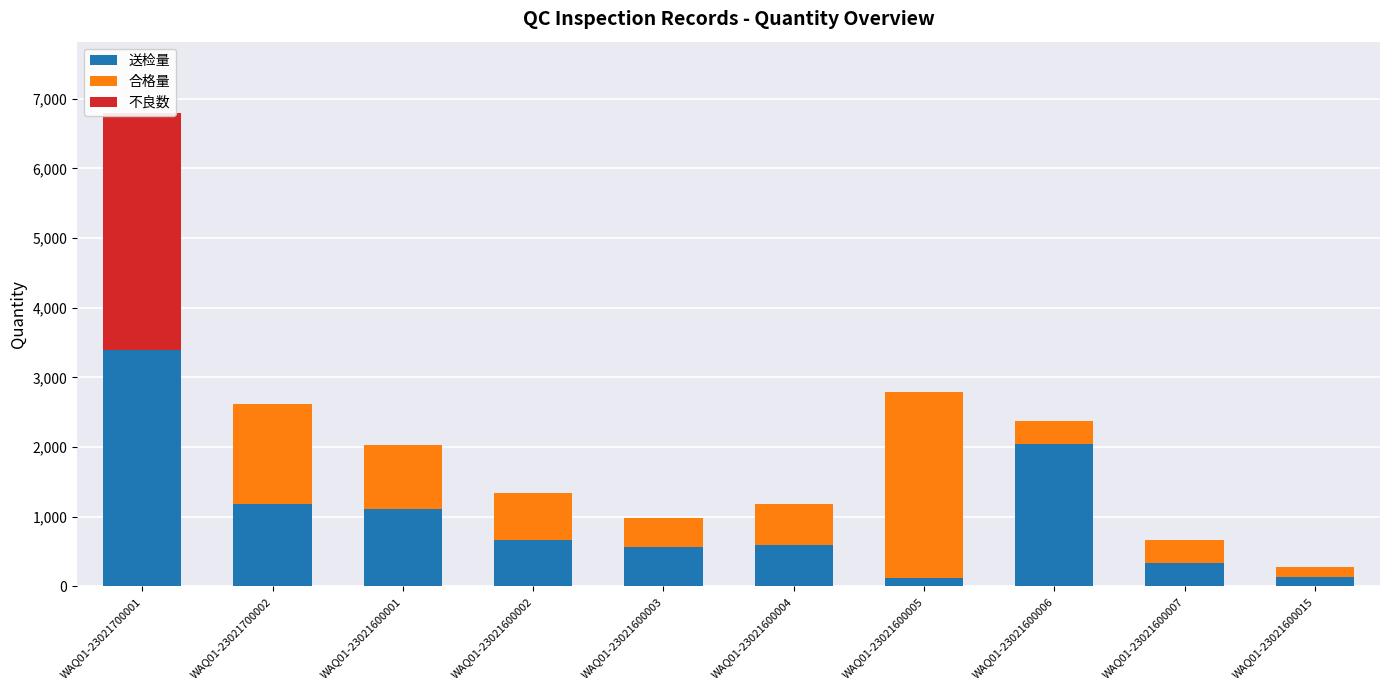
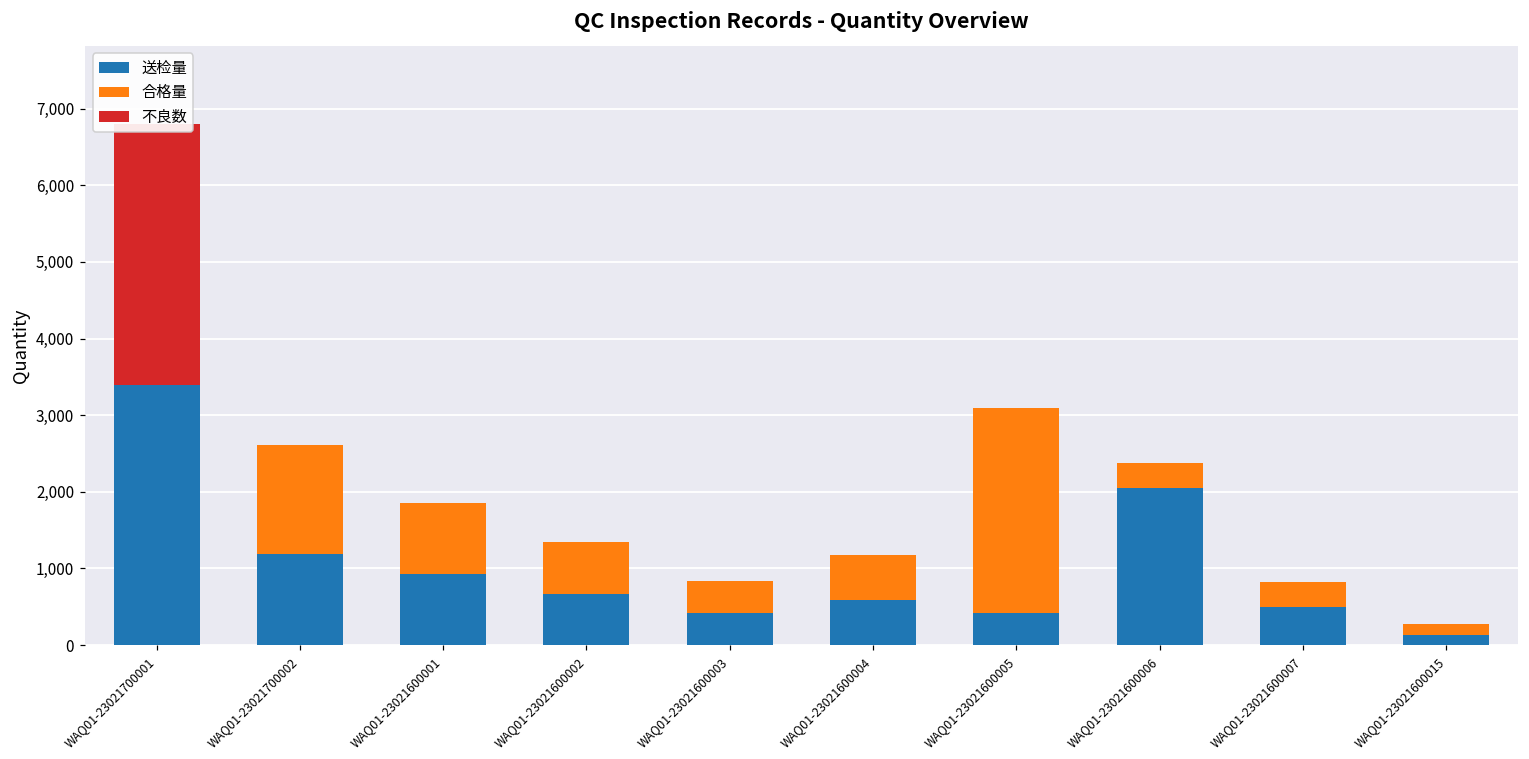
送检量, WAQ01-23021600001: 1,100 -> 900
送检量, WAQ01-23021600003: 600 -> 400
送检量, WAQ01-23021600005: 100 -> 400
送检量, WAQ01-23021600007: 300 -> 500
